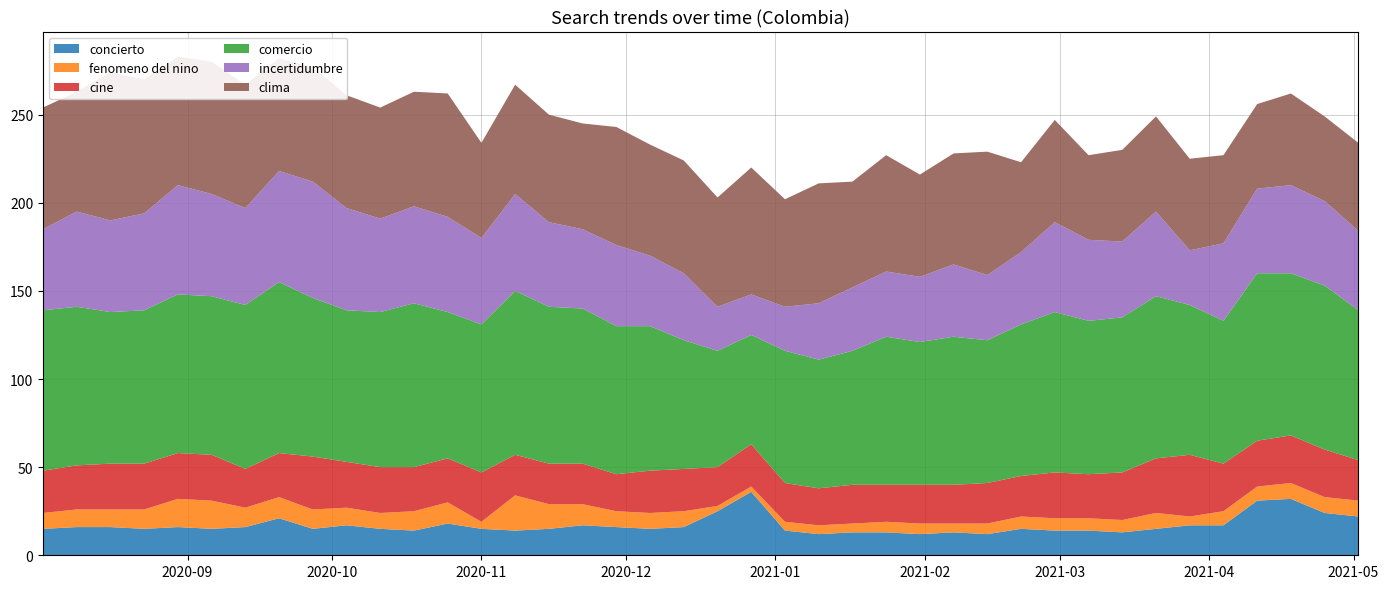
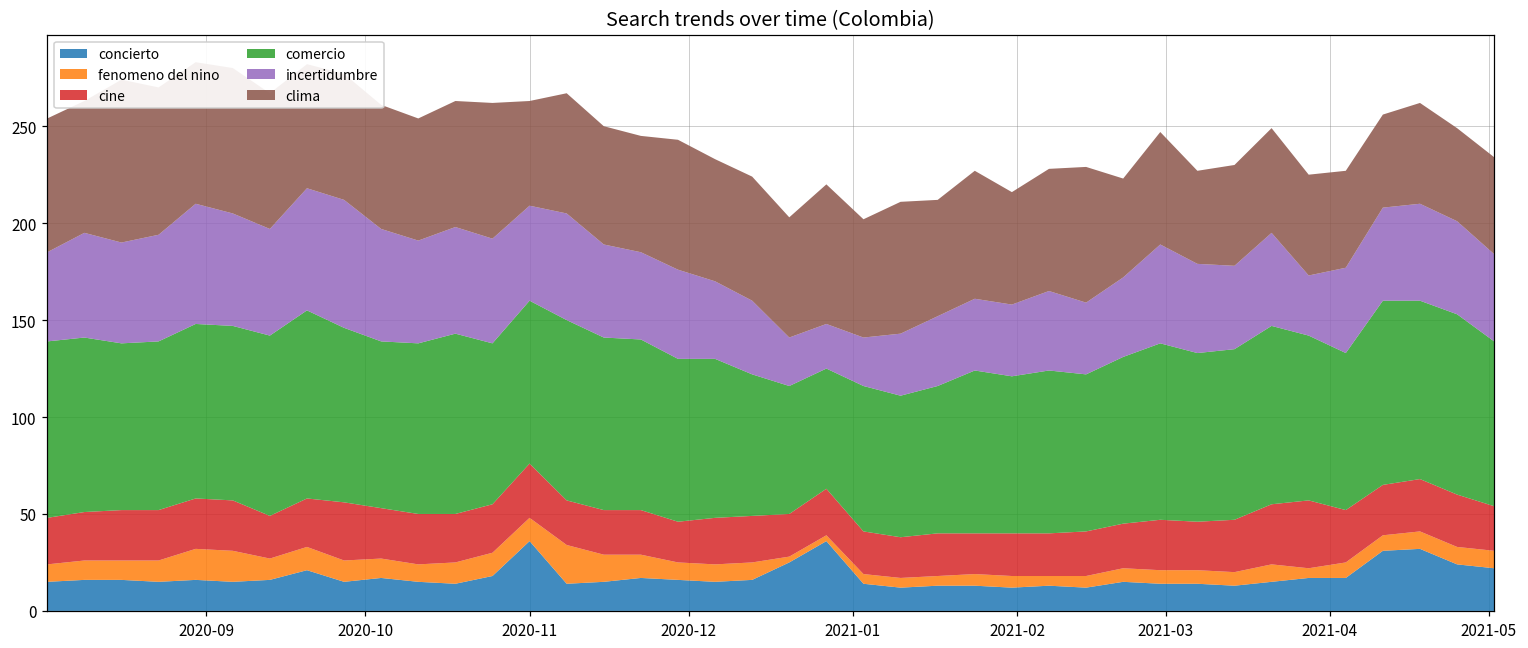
concierto, 2020-11: 15 -> 36
fenomeno del nino, 2020-11: 4 -> 12
